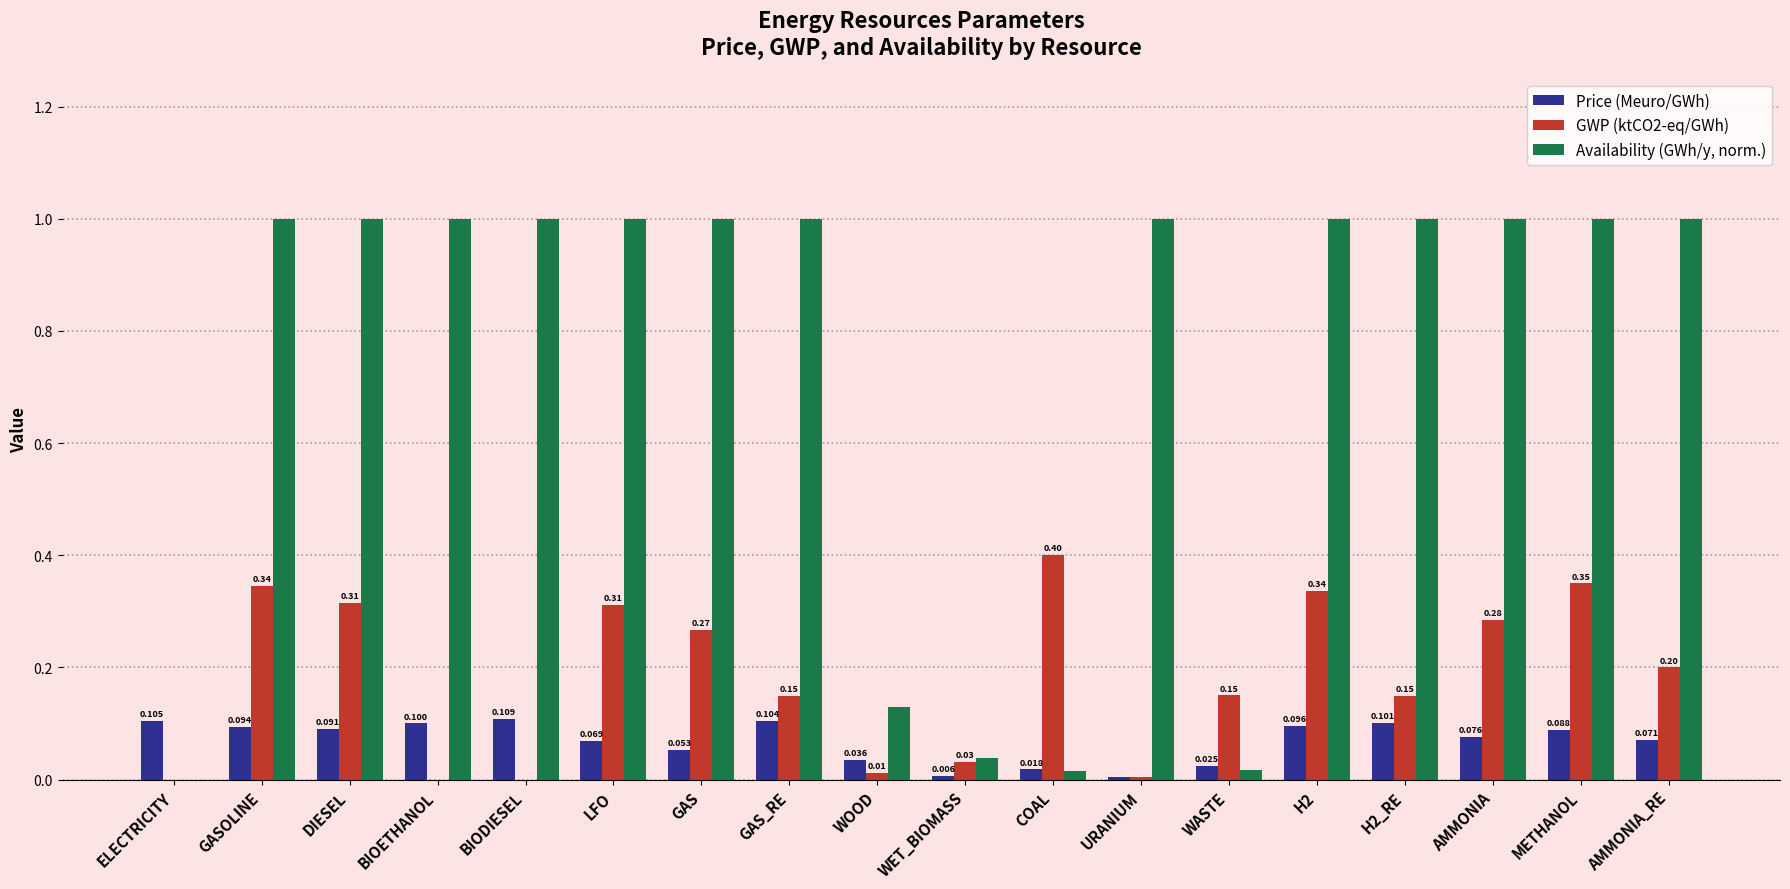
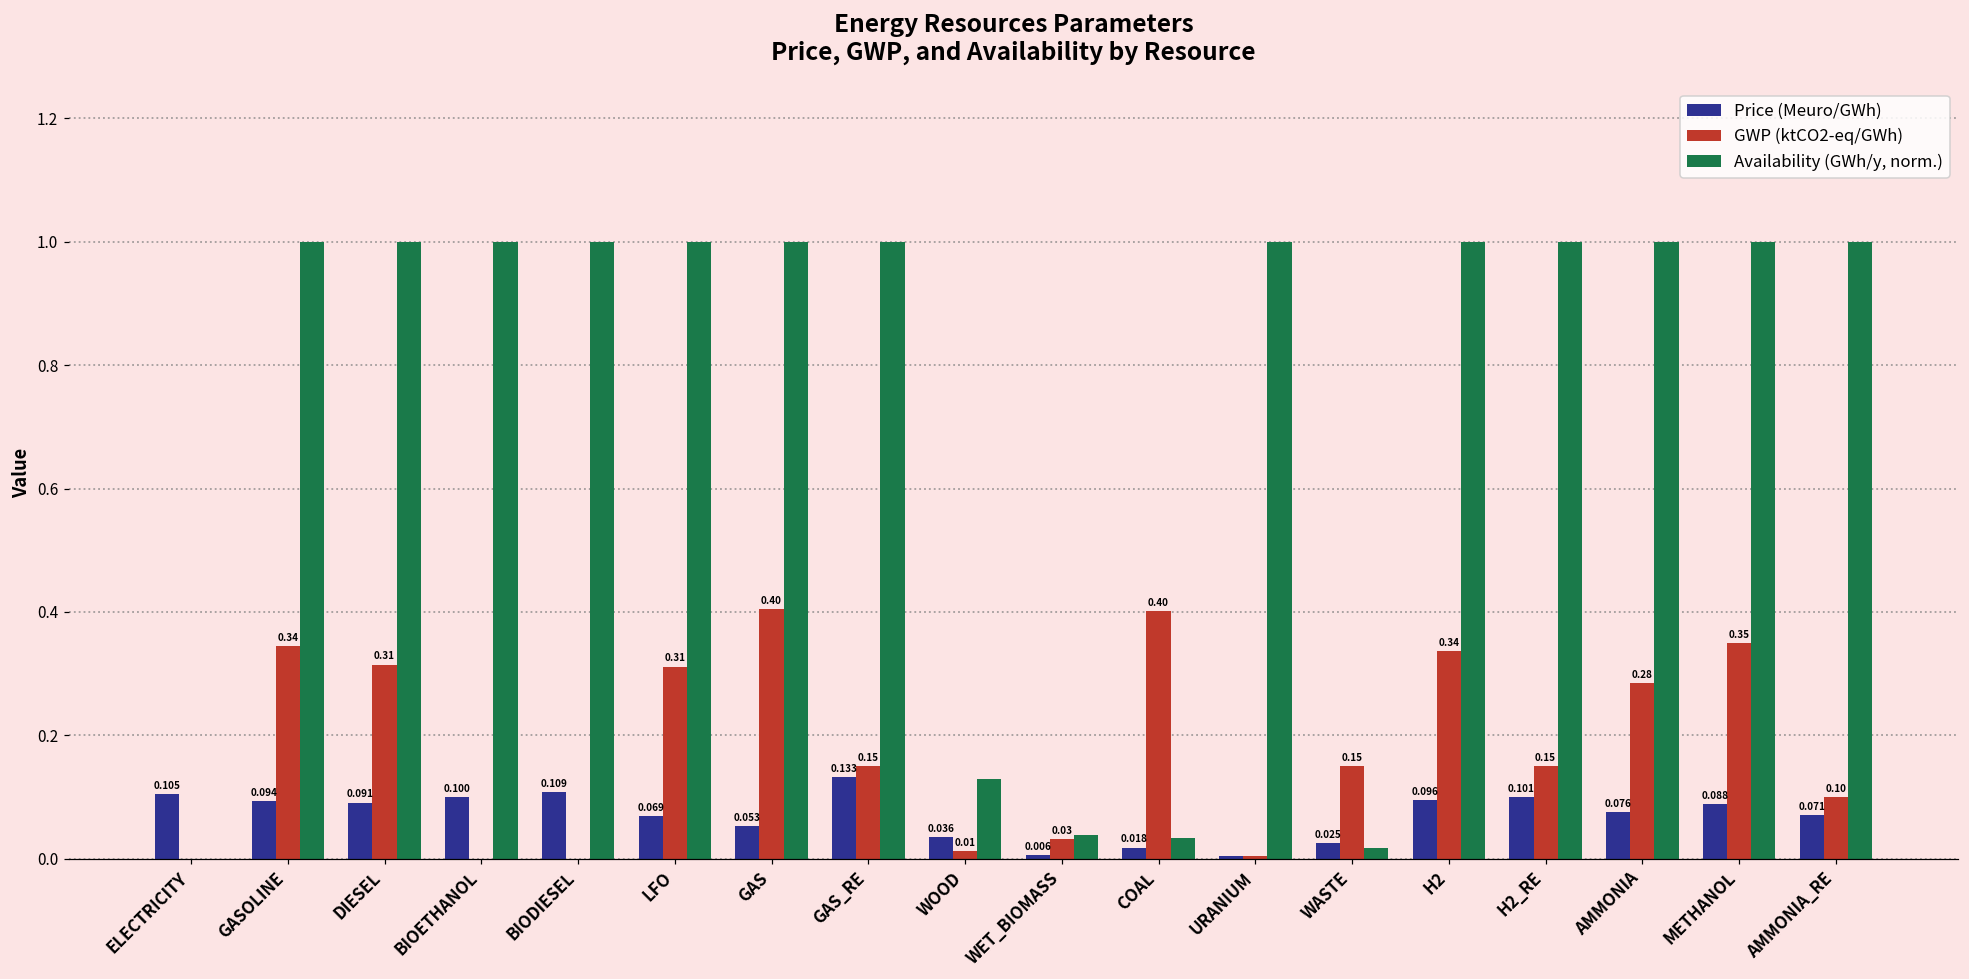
GWP (ktCO2-eq/GWh), GAS: 0.27 -> 0.40
Price (Meuro/GWh), GAS_RE: 0.104 -> 0.133
Availability (GWh/y, norm.), COAL: 0.02 -> 0.03
GWP (ktCO2-eq/GWh), AMMONIA_RE: 0.20 -> 0.10
